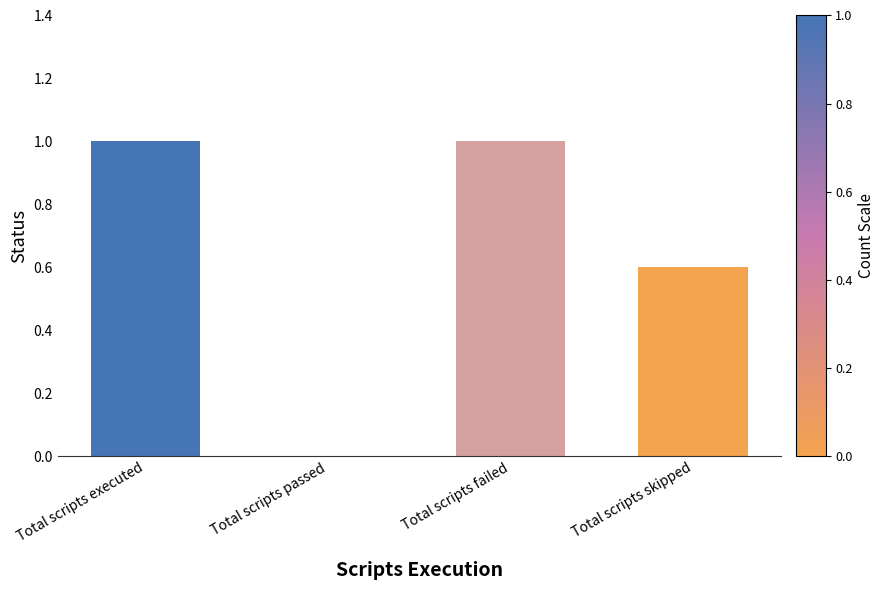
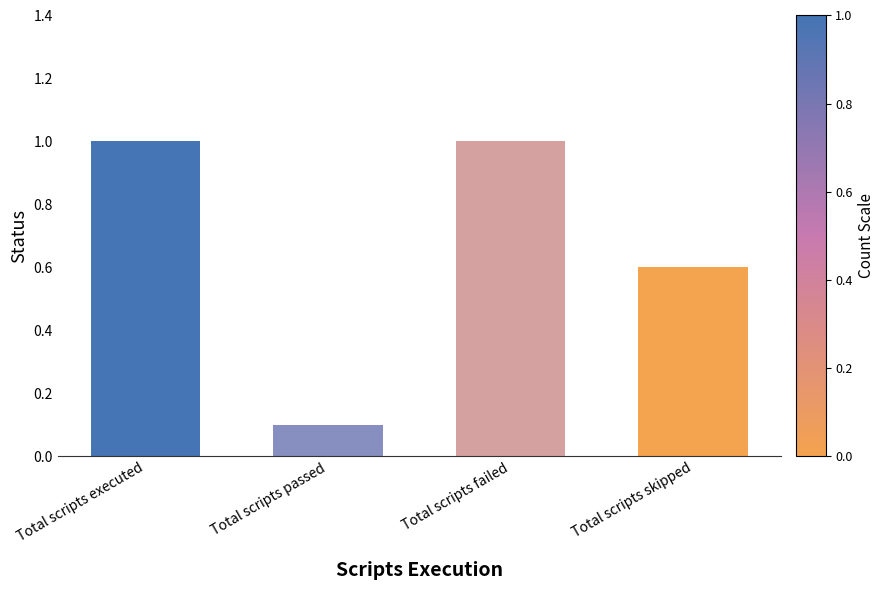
Total scripts passed: 0.0 -> 0.1
